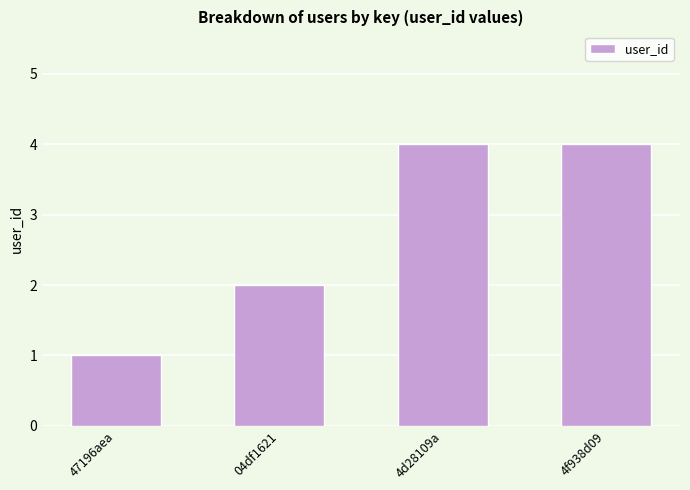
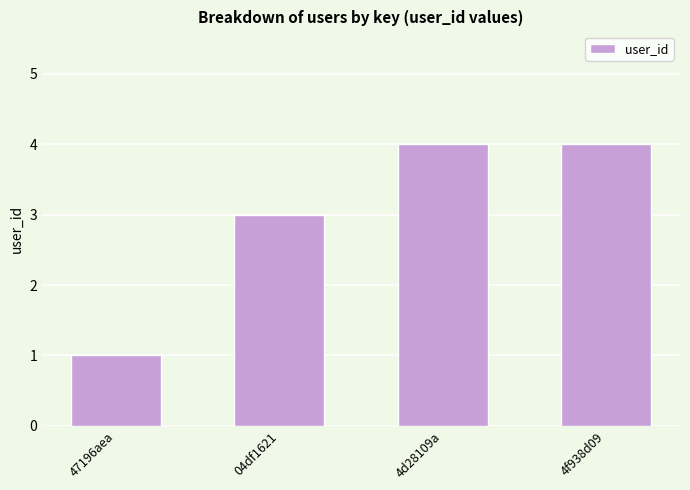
04df1621: 2 -> 3
